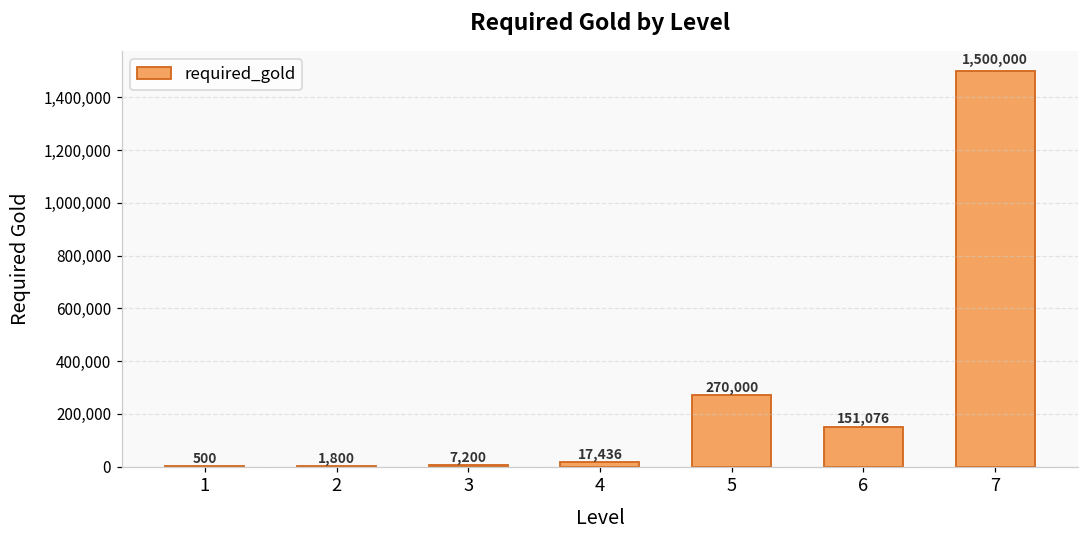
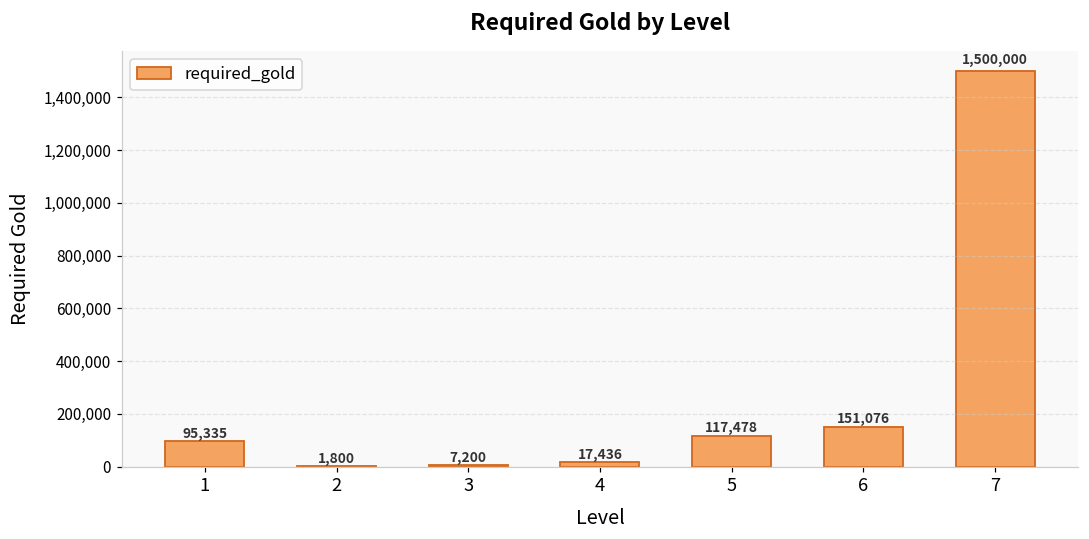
1: 500 -> 95,335
5: 270,000 -> 117,478
